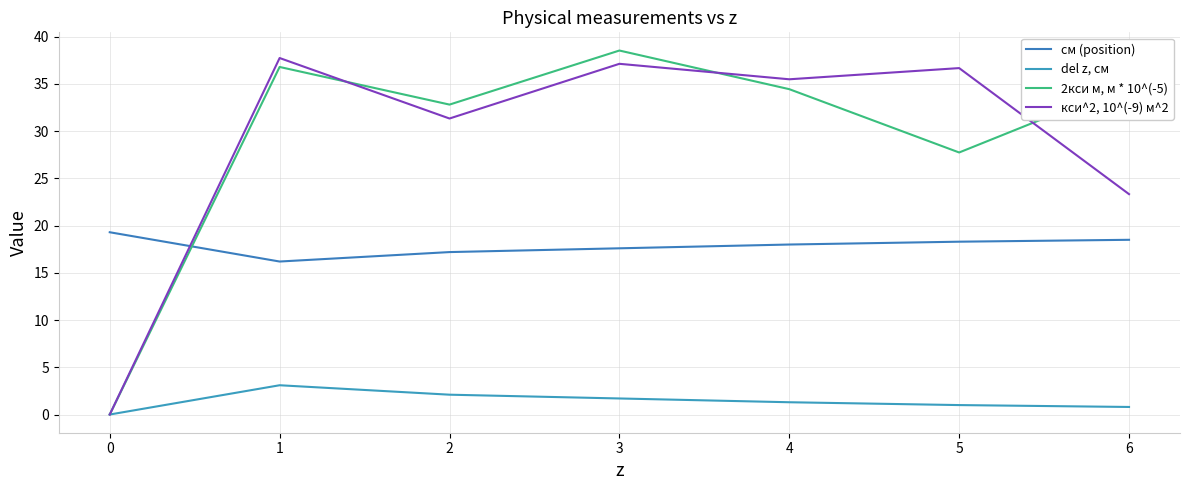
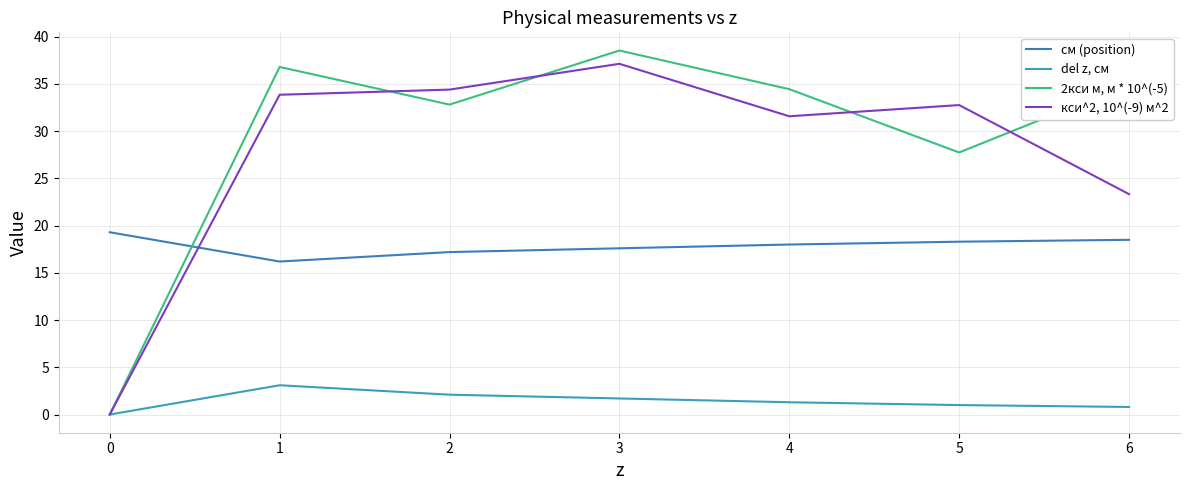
кси^2, 10^(-9) м^2, 1: 38 -> 34
кси^2, 10^(-9) м^2, 2: 31 -> 34
кси^2, 10^(-9) м^2, 4: 35 -> 32
кси^2, 10^(-9) м^2, 5: 37 -> 33
